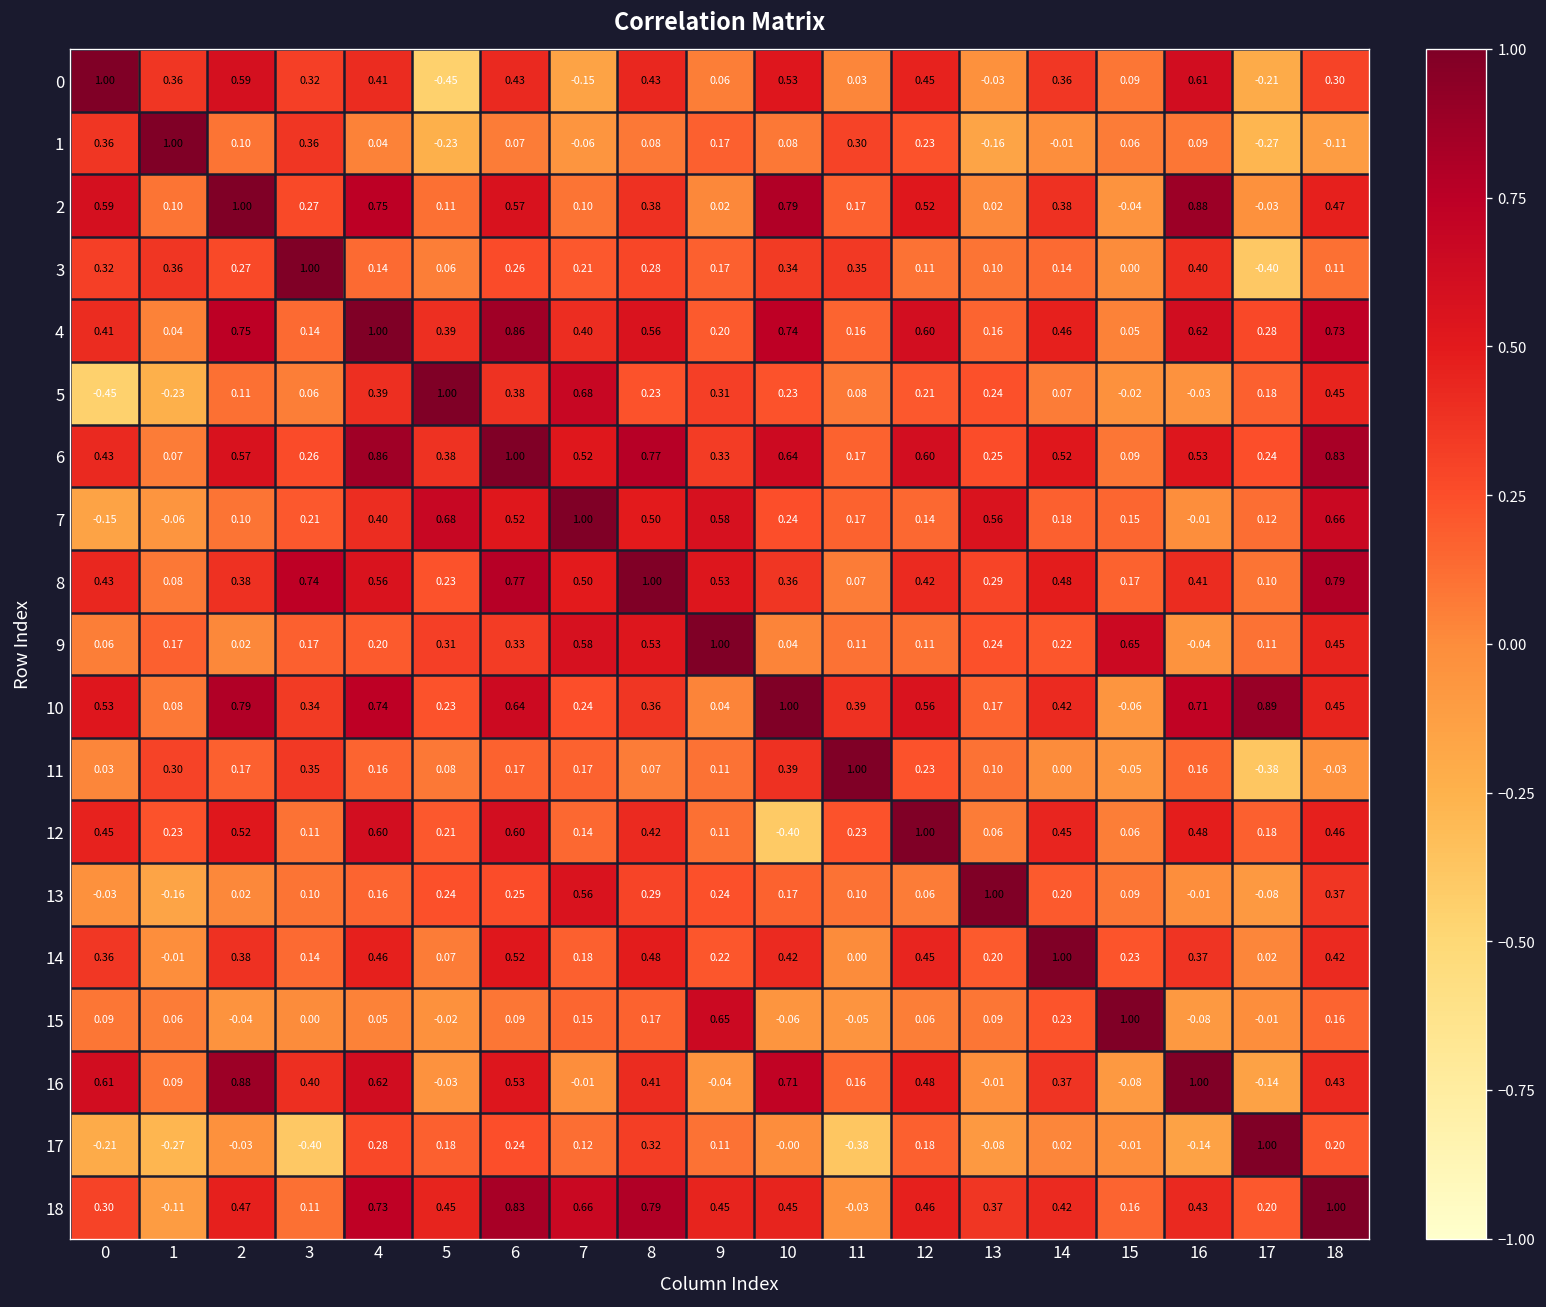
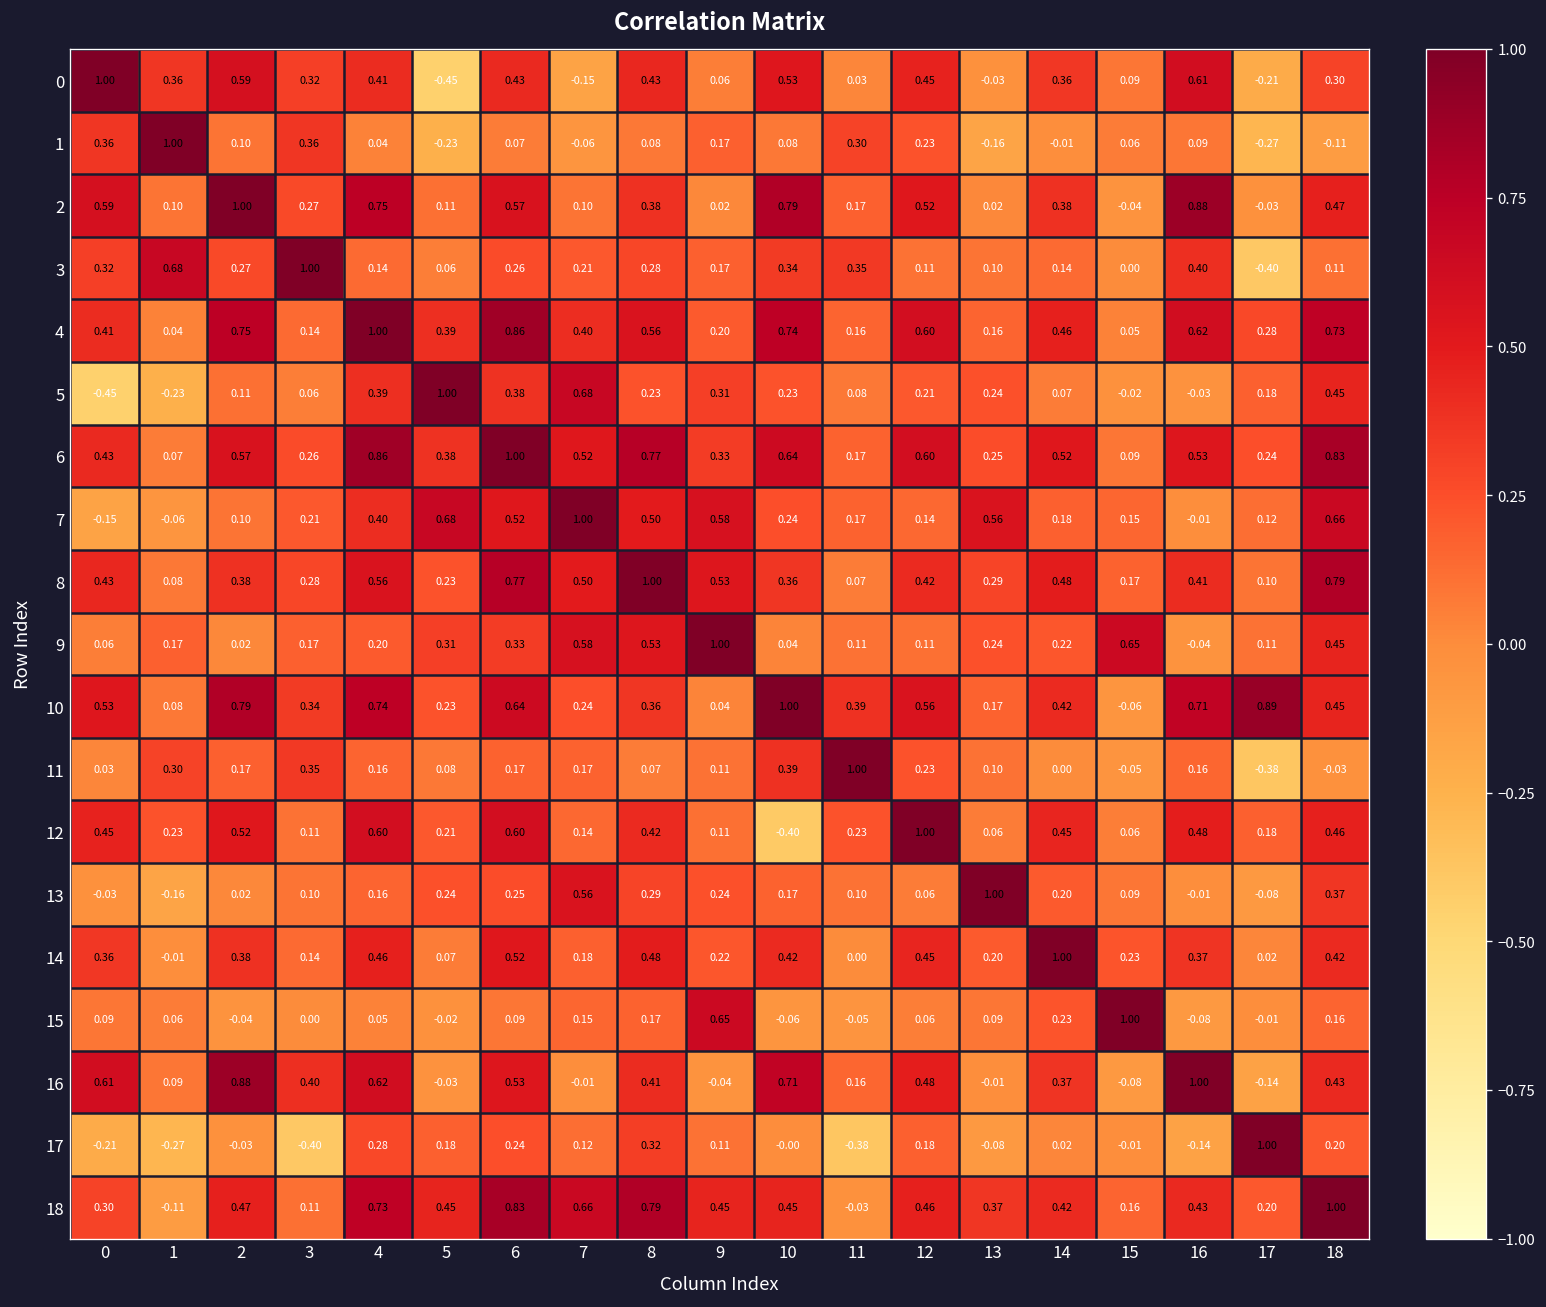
3, 1: 0.36 -> 0.68
8, 3: 0.74 -> 0.28
